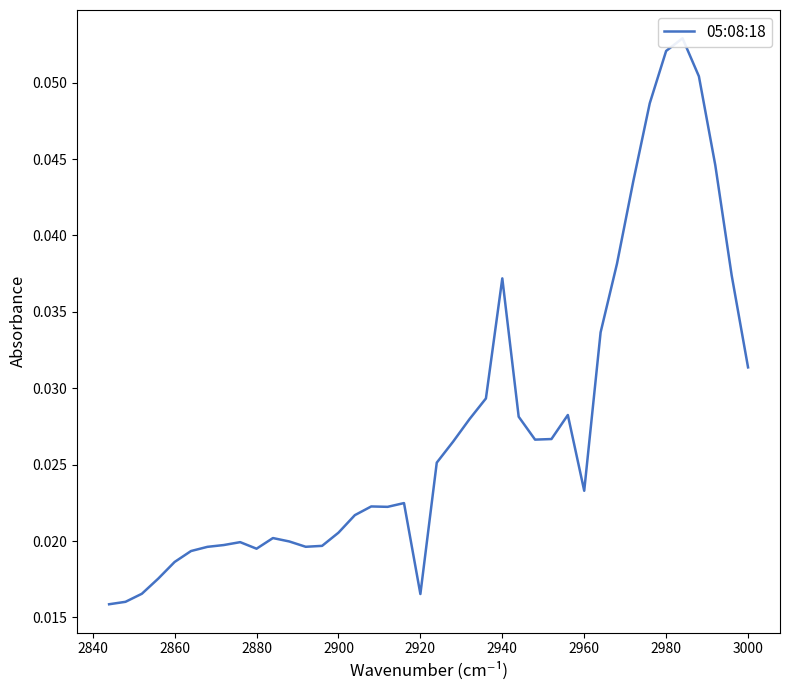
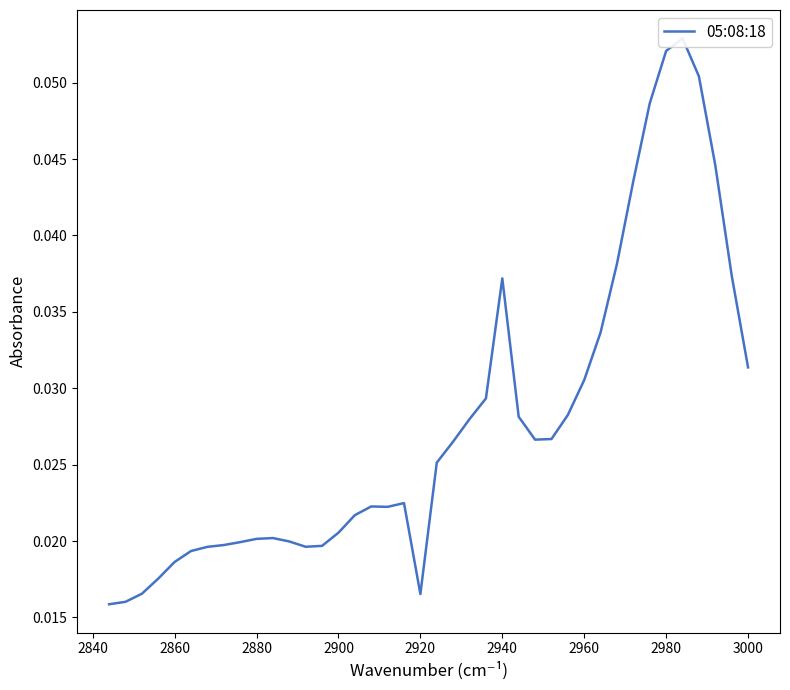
2880: 0.0195 -> 0.0201
2960: 0.0233 -> 0.0305
